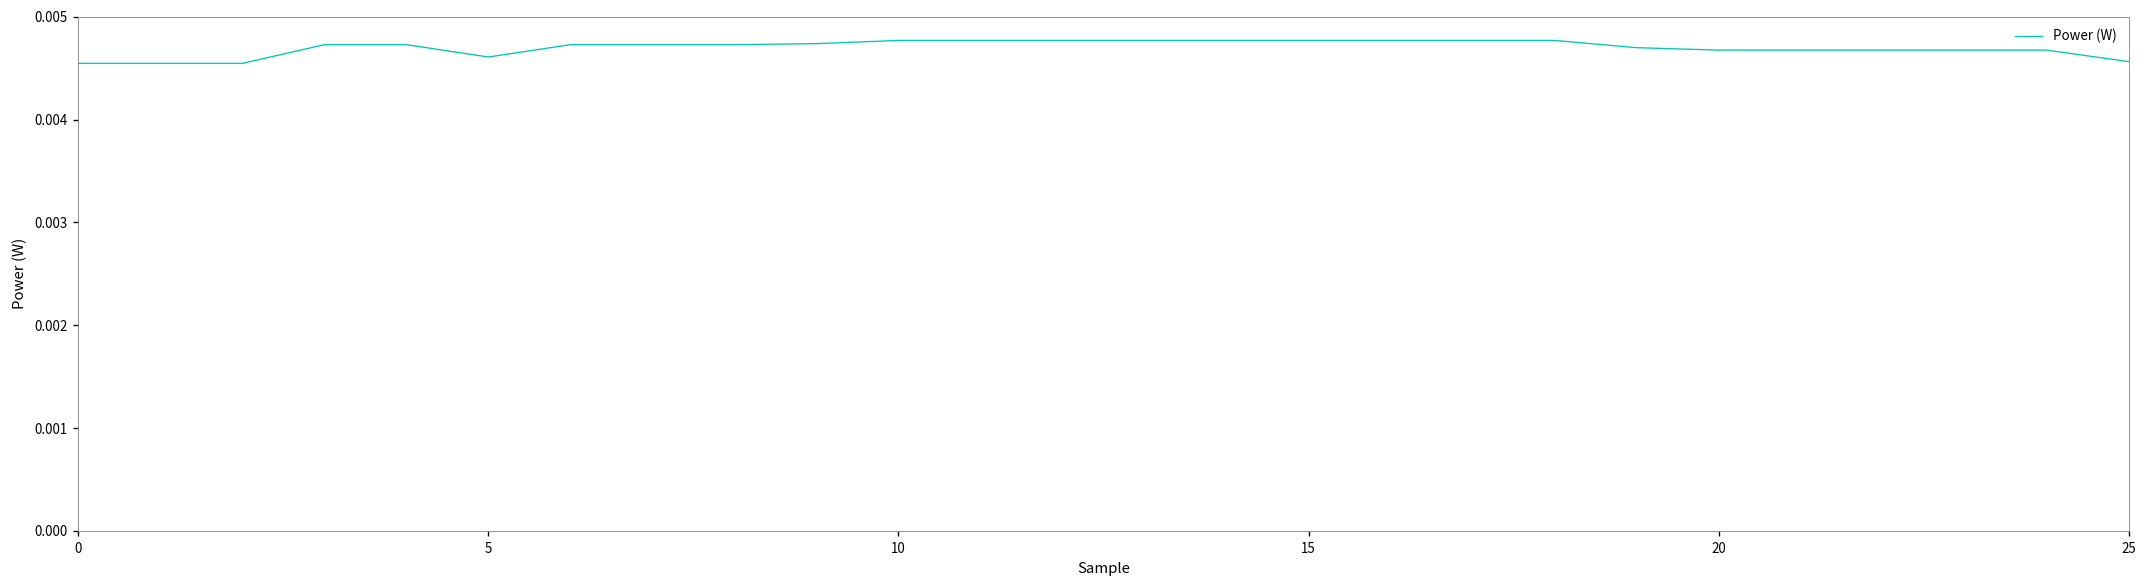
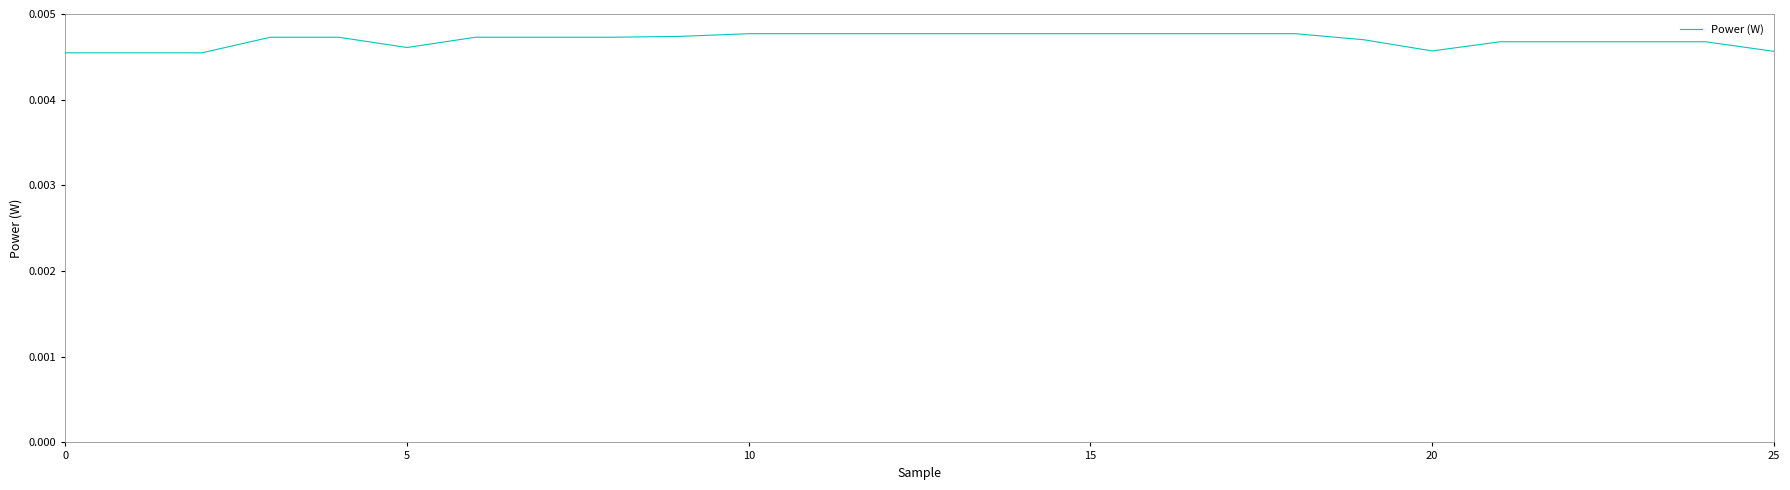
20: 0.0047 -> 0.0046
